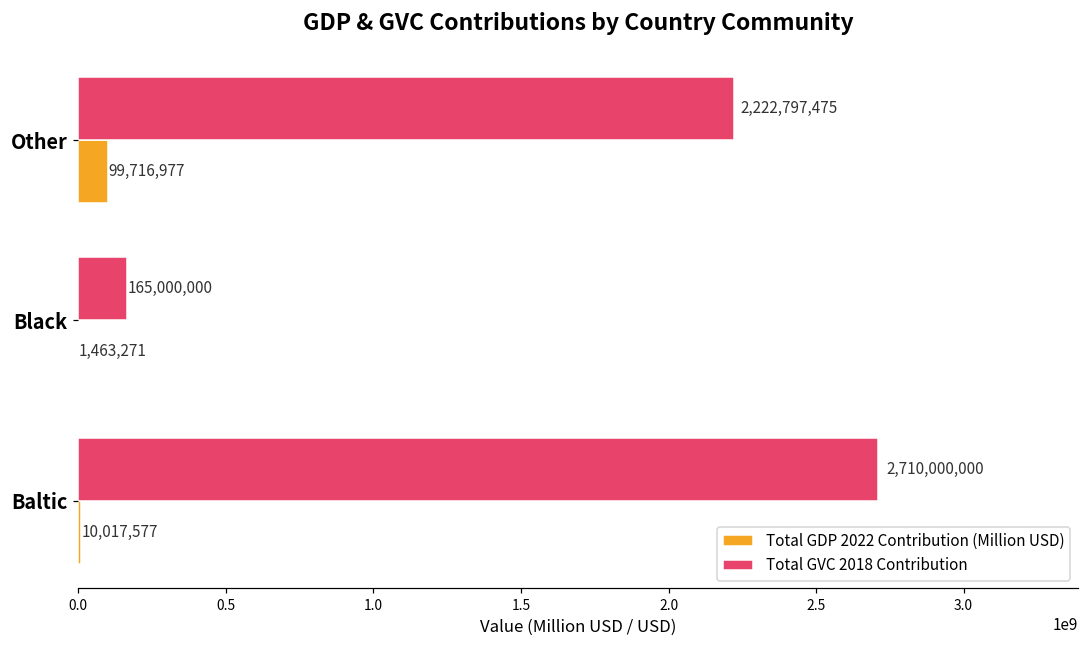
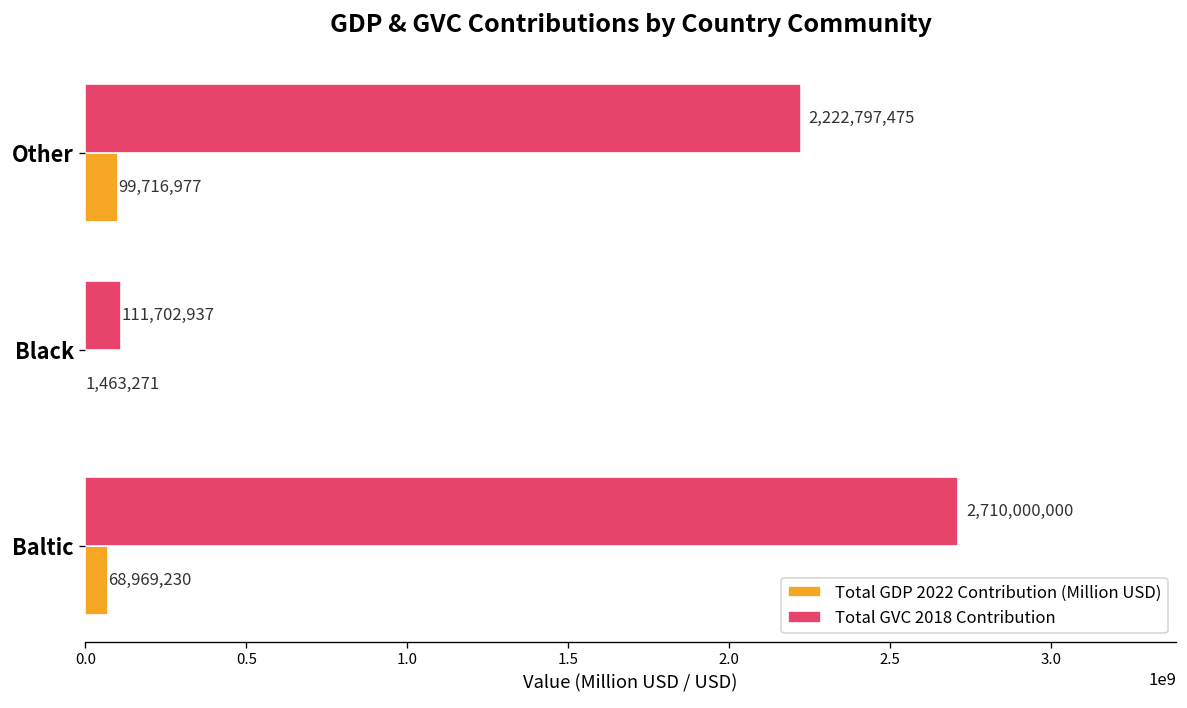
Total GVC 2018 Contribution, Black: 165,000,000 -> 111,702,937
Total GDP 2022 Contribution (Million USD), Baltic: 10,017,577 -> 68,969,230
